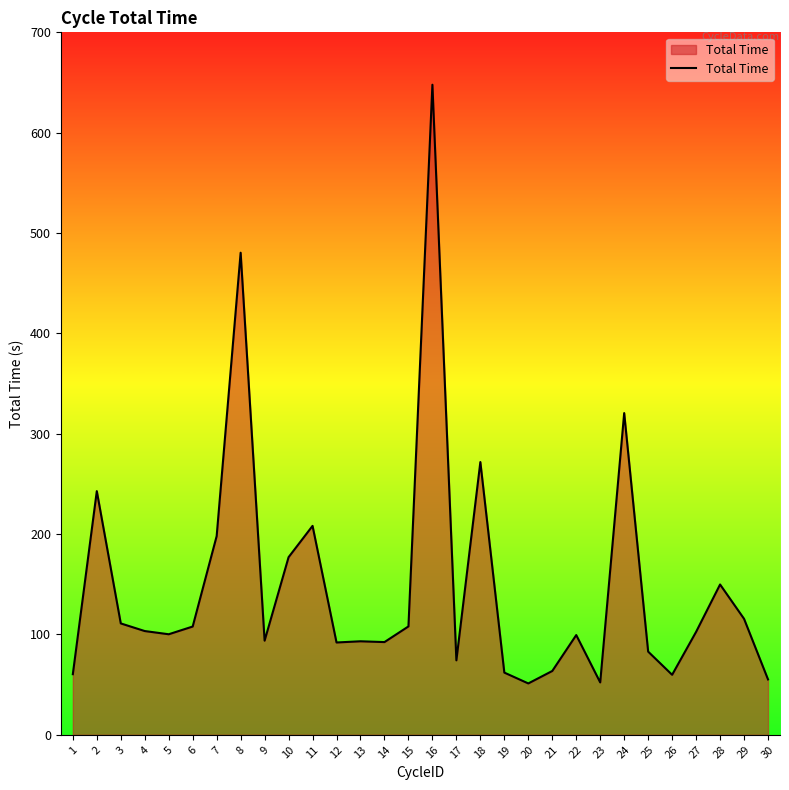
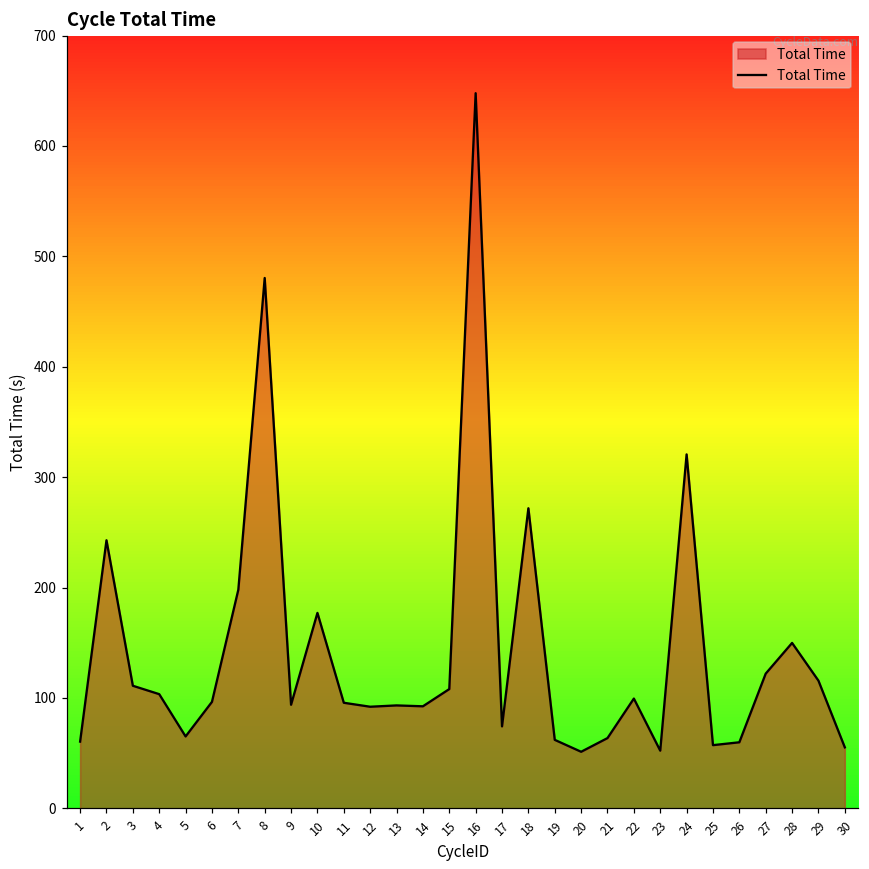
5: 100 -> 65
6: 108 -> 96
11: 208 -> 96
25: 83 -> 57
27: 103 -> 122
